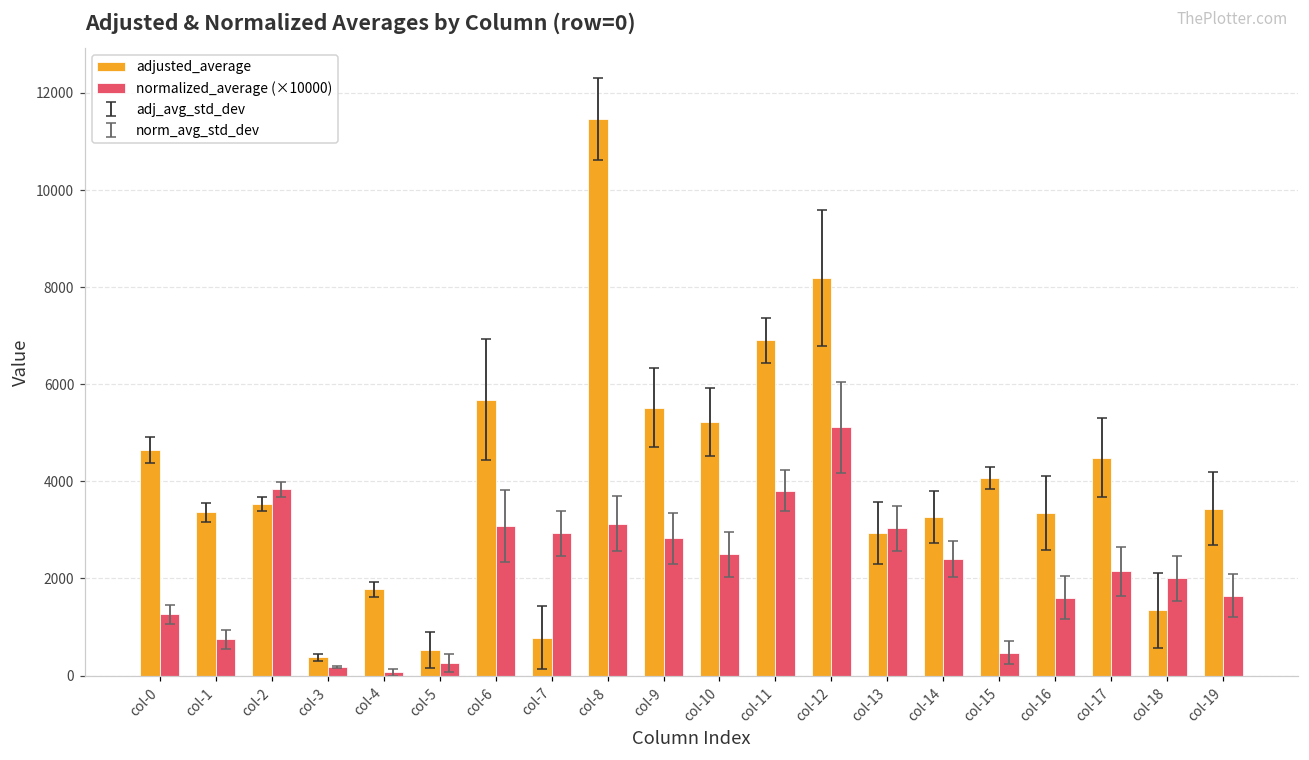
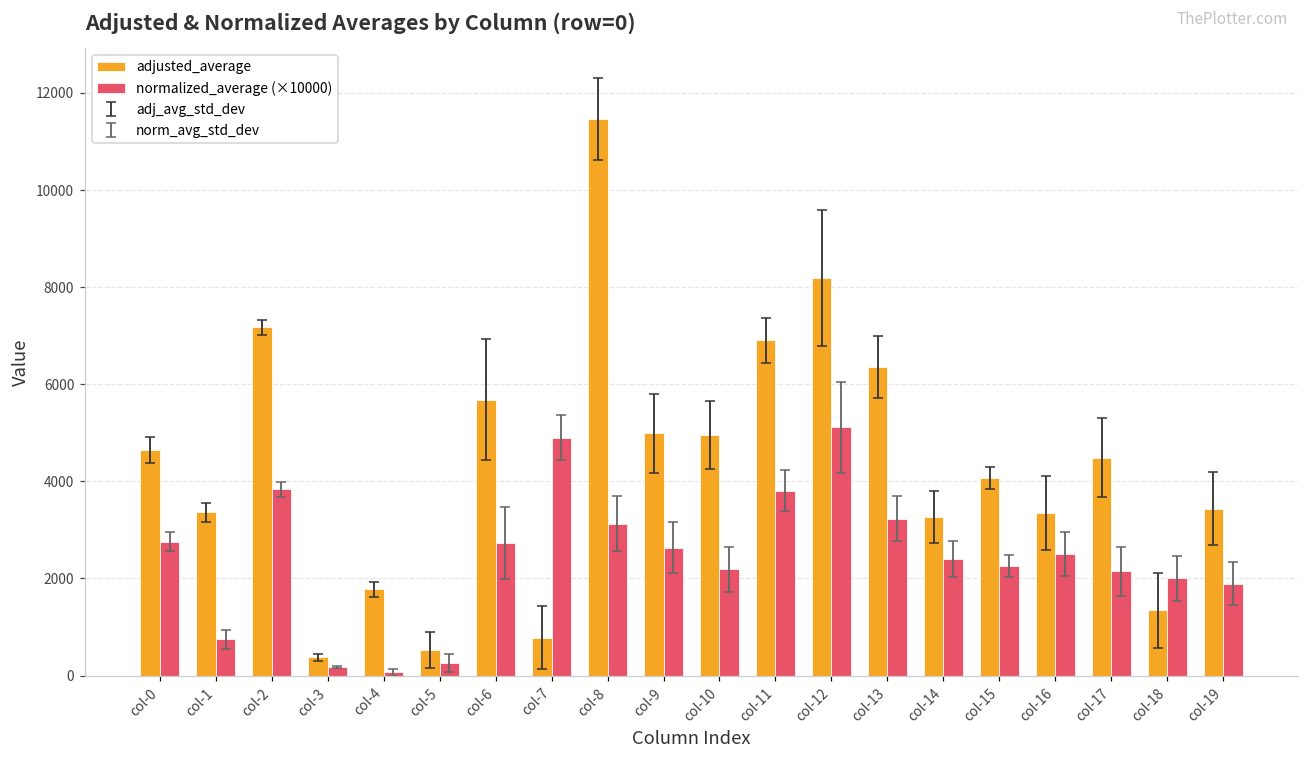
normalized_average (×10000), col-0: 1300 -> 2800
adjusted_average, col-2: 3500 -> 7200
normalized_average (×10000), col-6: 3100 -> 2700
normalized_average (×10000), col-7: 2900 -> 4900
adjusted_average, col-9: 5500 -> 5000
normalized_average (×10000), col-9: 2800 -> 2600
adjusted_average, col-10: 5200 -> 5000
normalized_average (×10000), col-10: 2500 -> 2200
adjusted_average, col-13: 2900 -> 6400
normalized_average (×10000), col-13: 3000 -> 3200
normalized_average (×10000), col-15: 500 -> 2200
normalized_average (×10000), col-16: 1600 -> 2500
normalized_average (×10000), col-19: 1600 -> 1900
